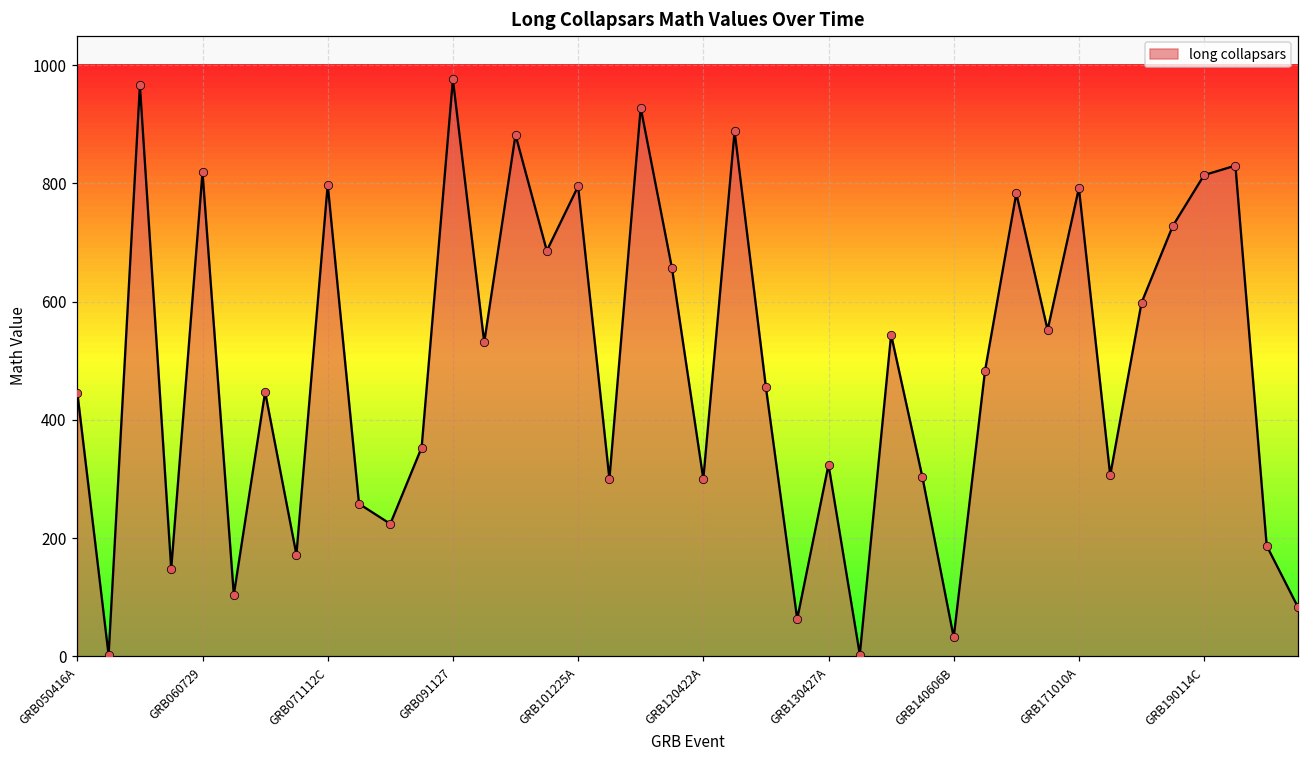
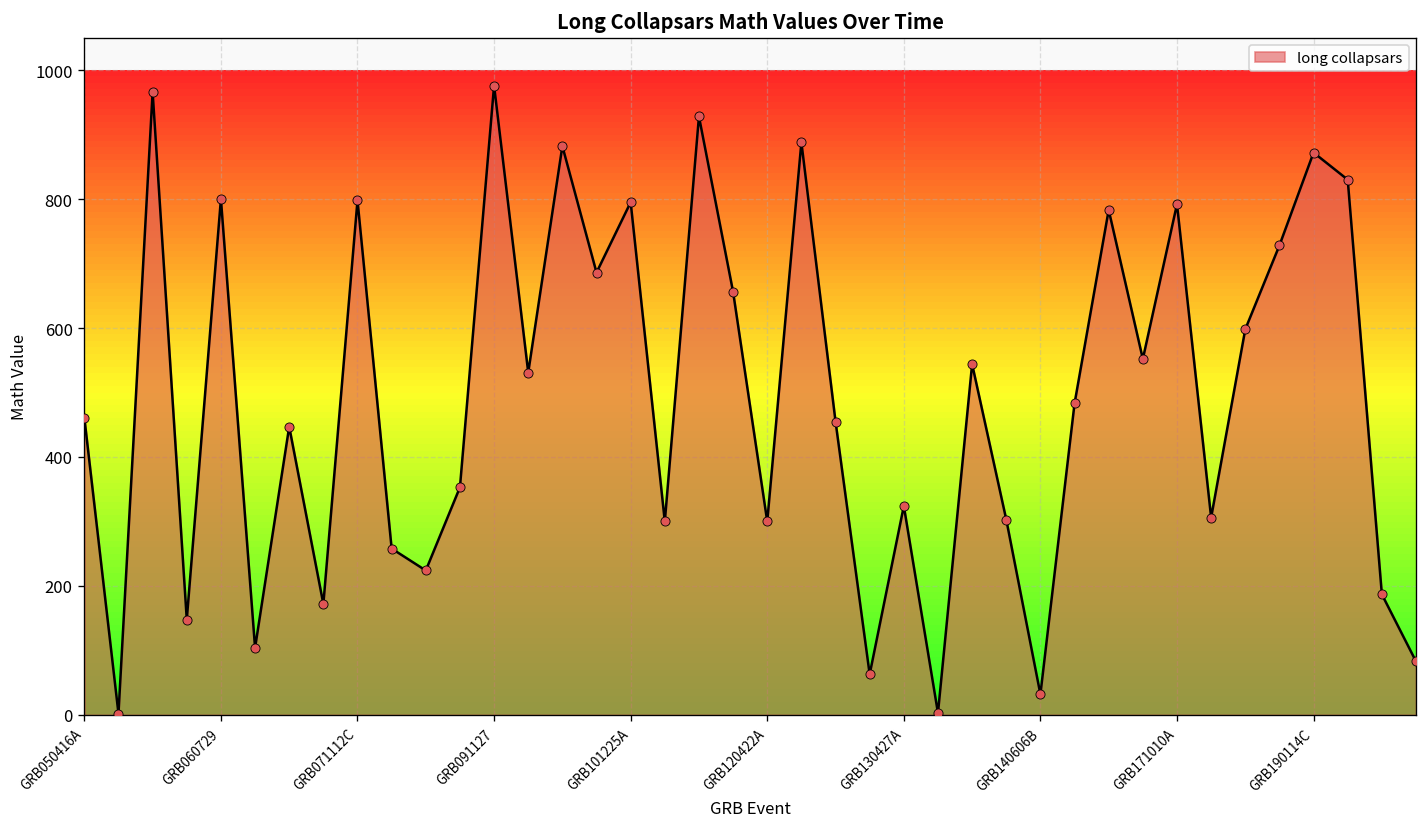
GRB050416A: 450 -> 460
GRB060729: 820 -> 800
GRB190114C: 810 -> 870
